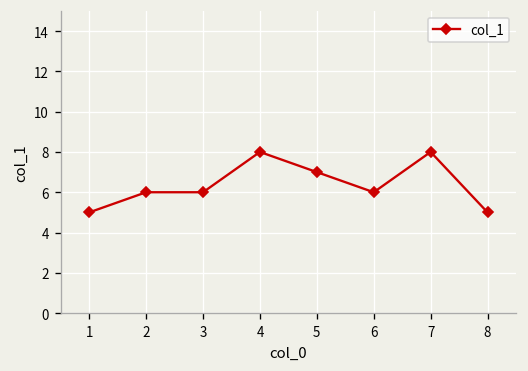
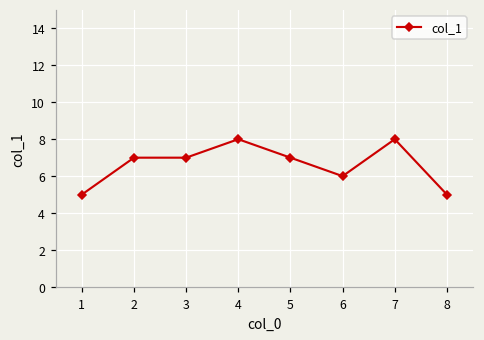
2: 6 -> 7
3: 6 -> 7
